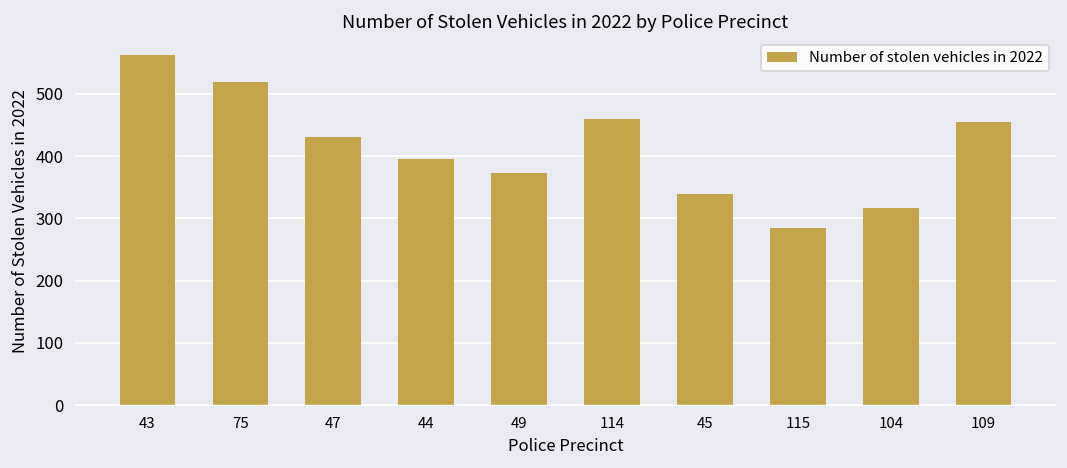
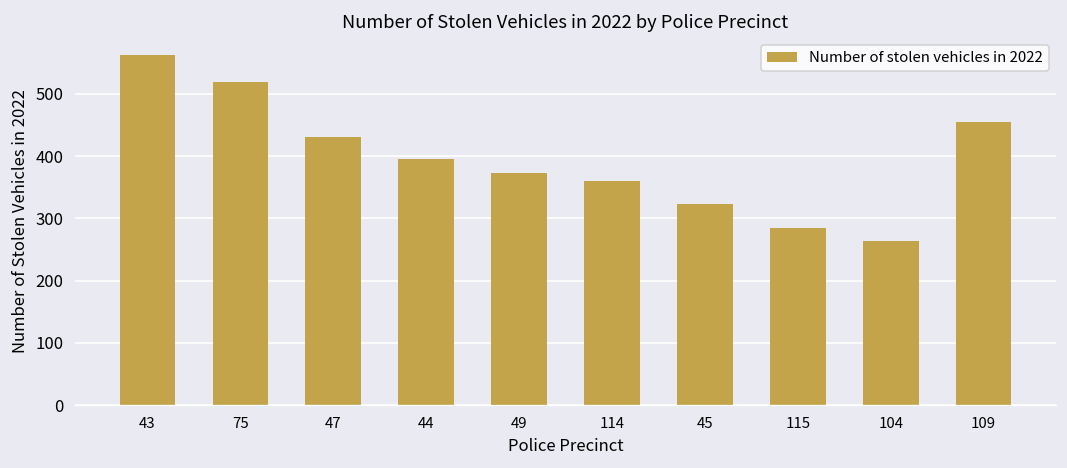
114: 460 -> 360
45: 340 -> 320
104: 320 -> 260
